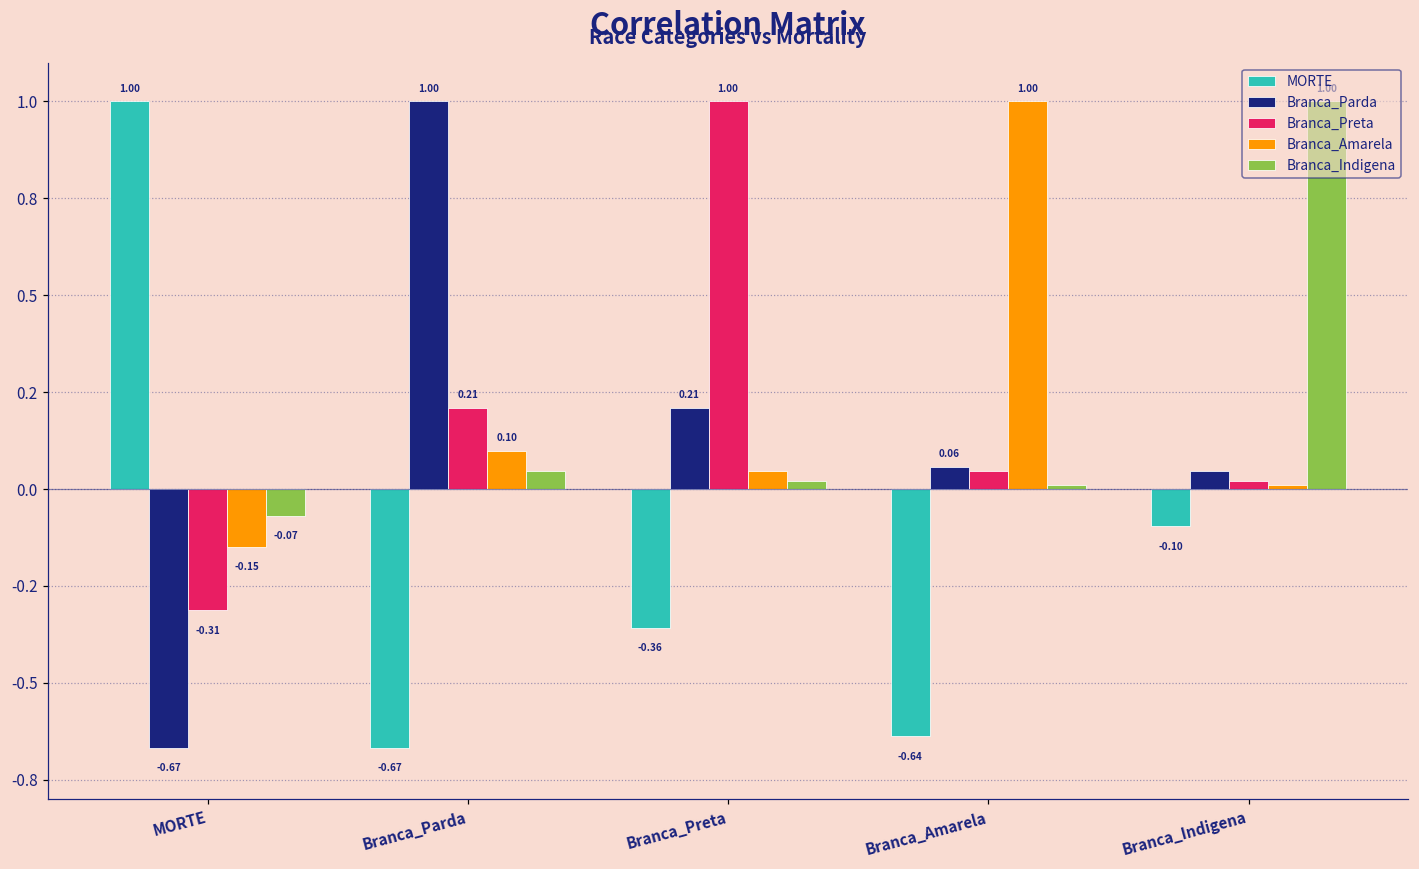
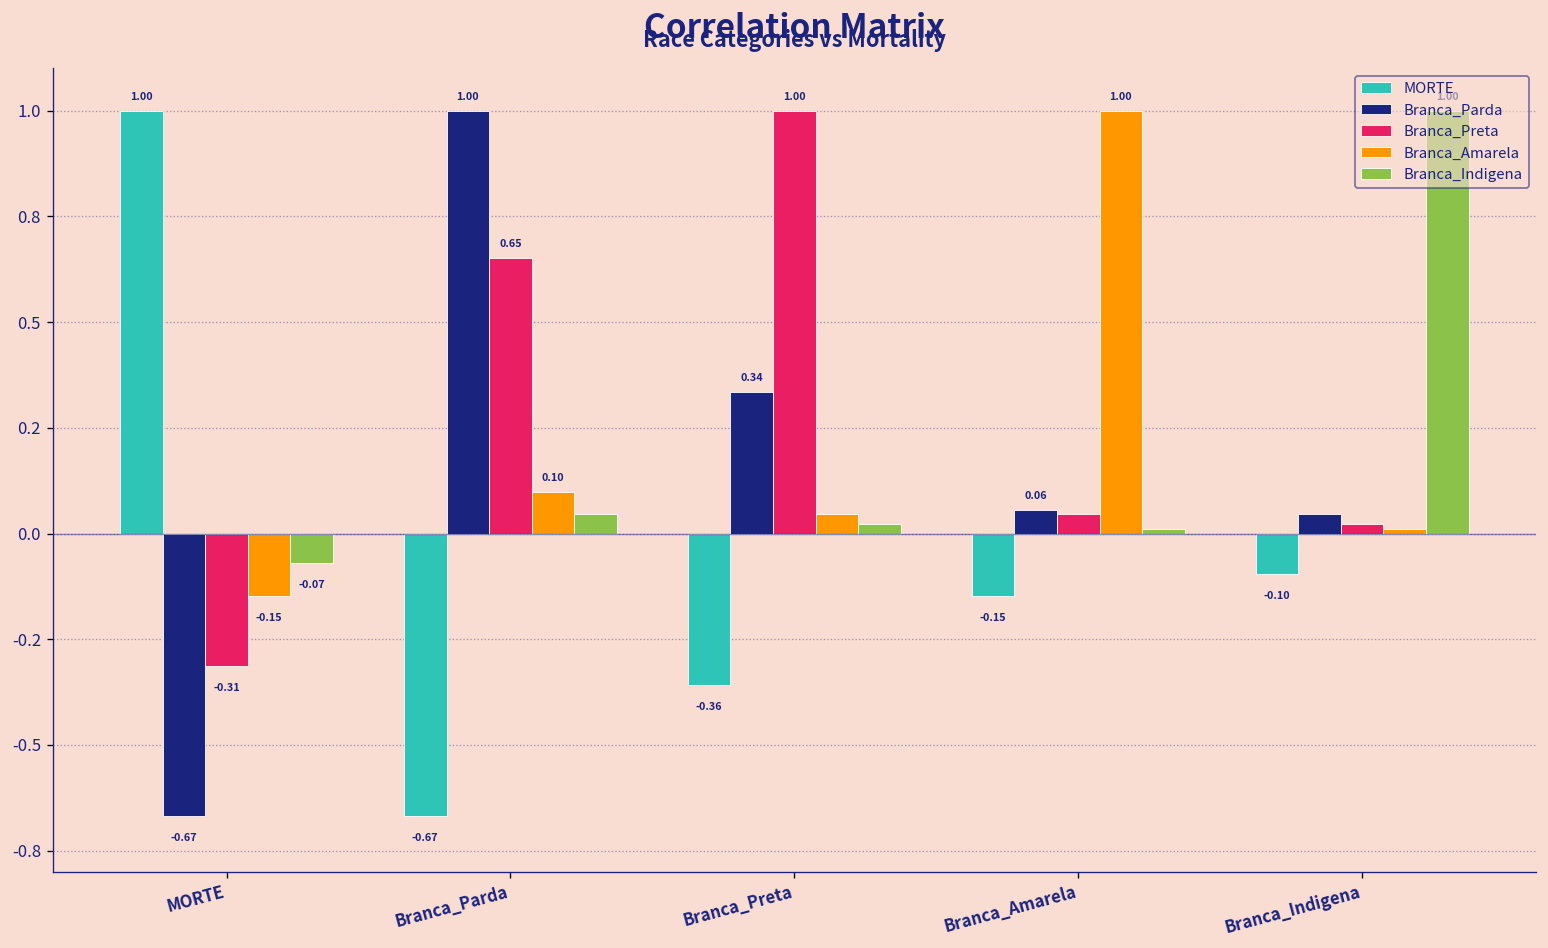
Branca_Preta, Branca_Parda: 0.21 -> 0.65
Branca_Parda, Branca_Preta: 0.21 -> 0.34
MORTE, Branca_Amarela: -0.64 -> -0.15
